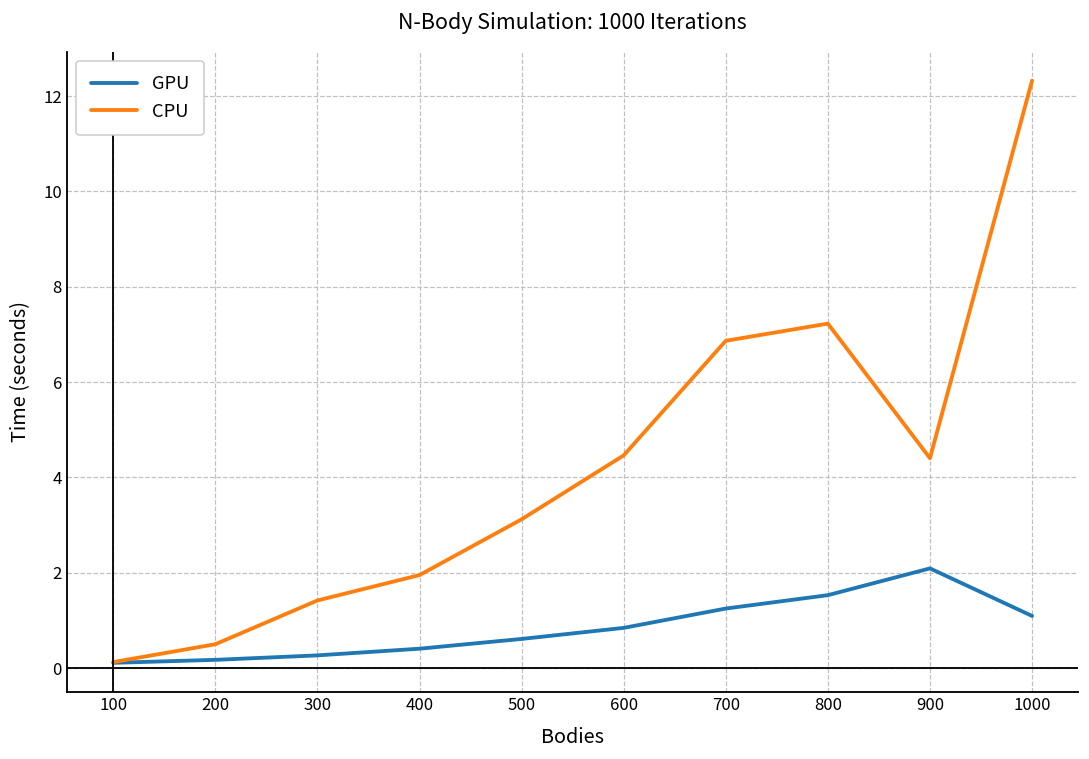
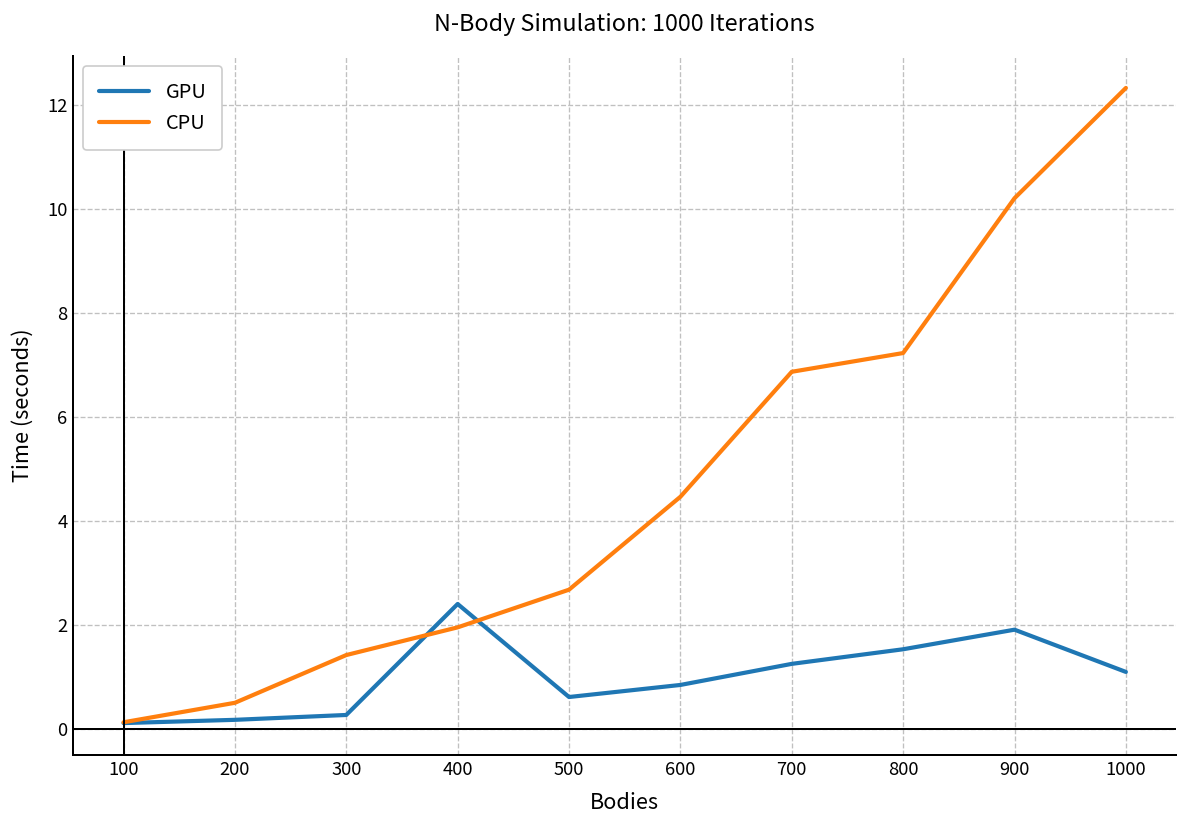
GPU, 400: 0.4 -> 2.4
CPU, 500: 3.1 -> 2.7
GPU, 900: 2.1 -> 1.9
CPU, 900: 4.4 -> 10.2
